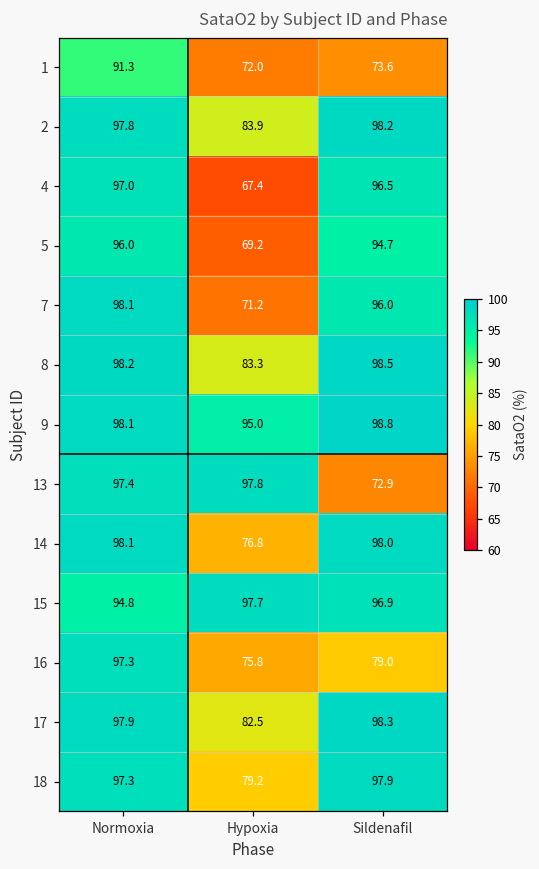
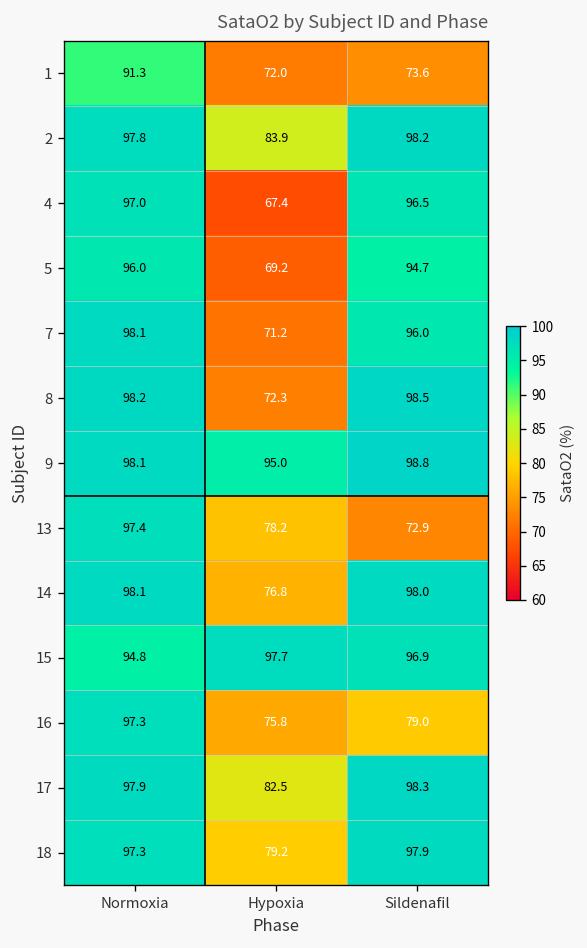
8, Hypoxia: 83.3 -> 72.3
13, Hypoxia: 97.8 -> 78.2
